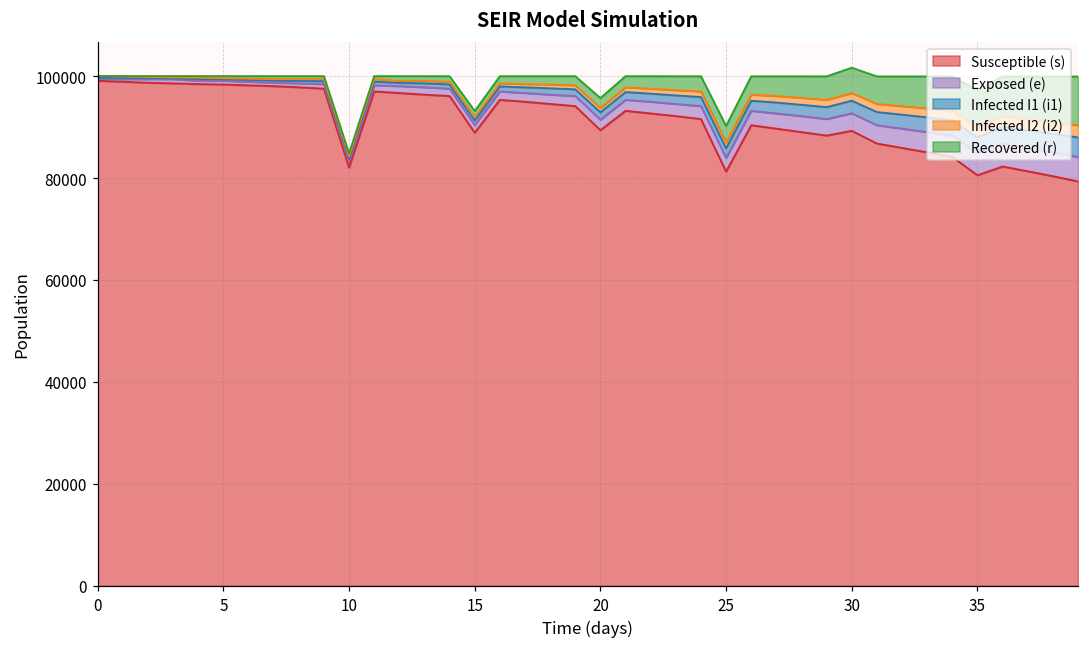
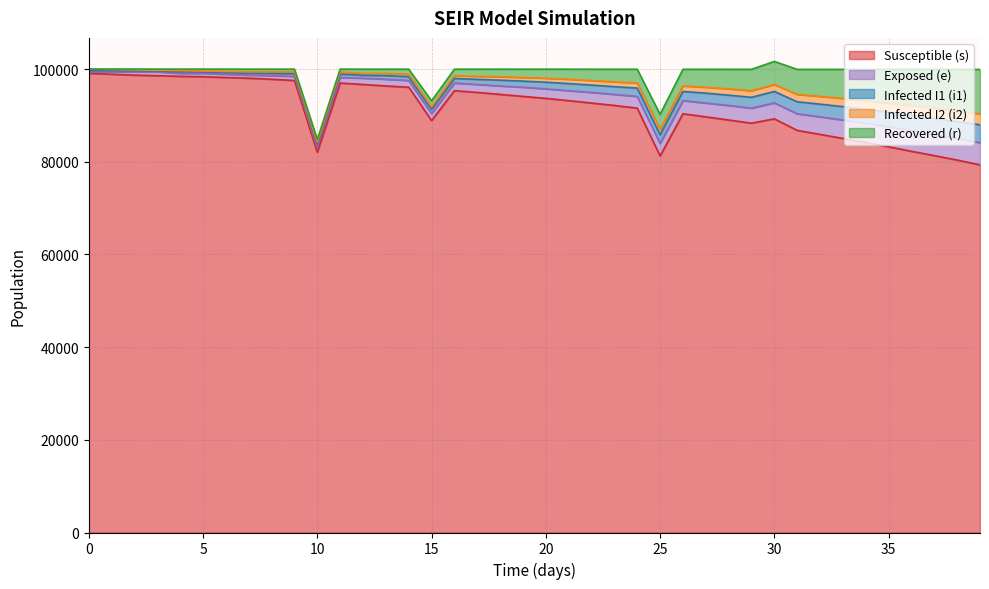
Susceptible (s), 20: 89000 -> 94000
Susceptible (s), 35: 81000 -> 83000
